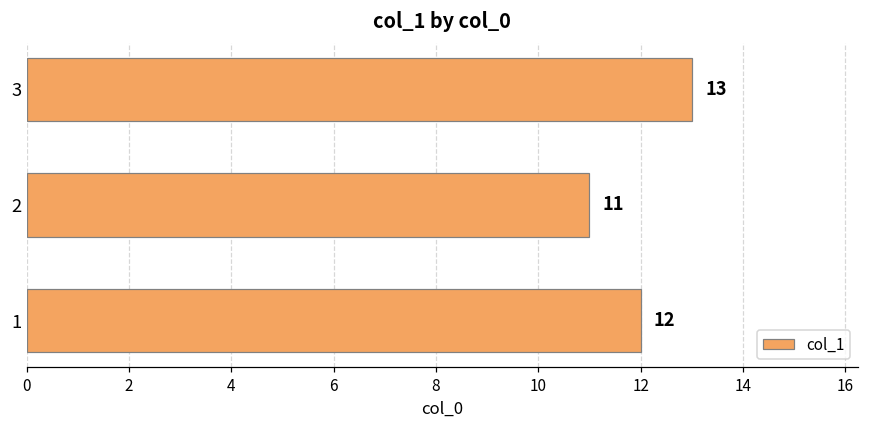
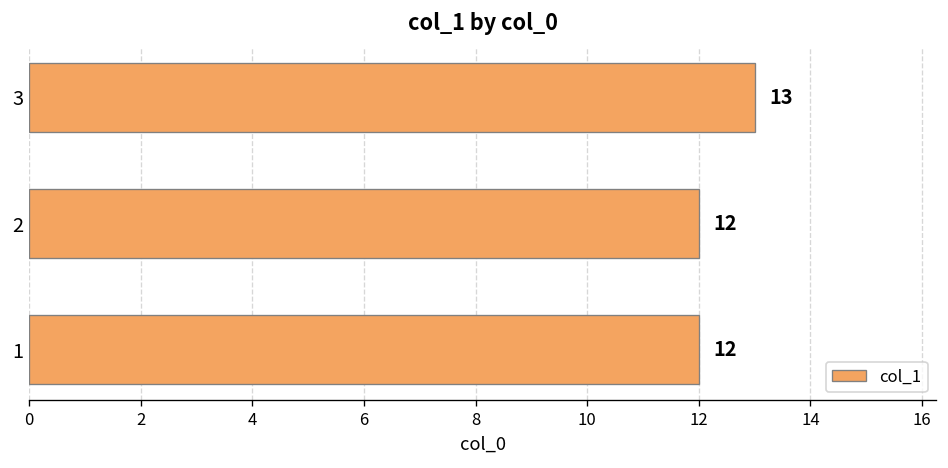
2: 11 -> 12
